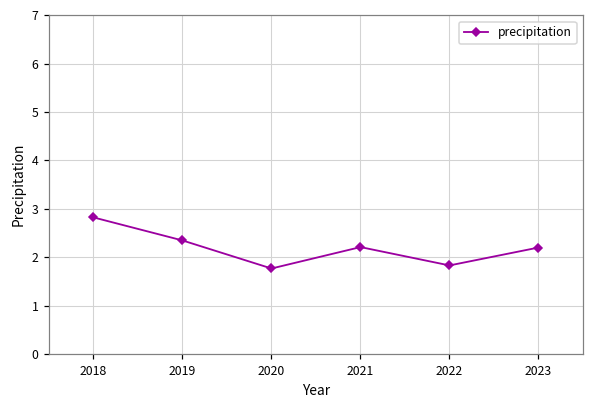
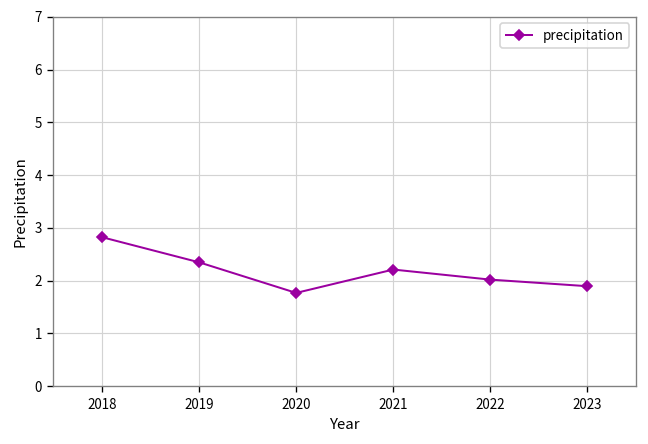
2022: 1.8 -> 2.0
2023: 2.2 -> 1.9
